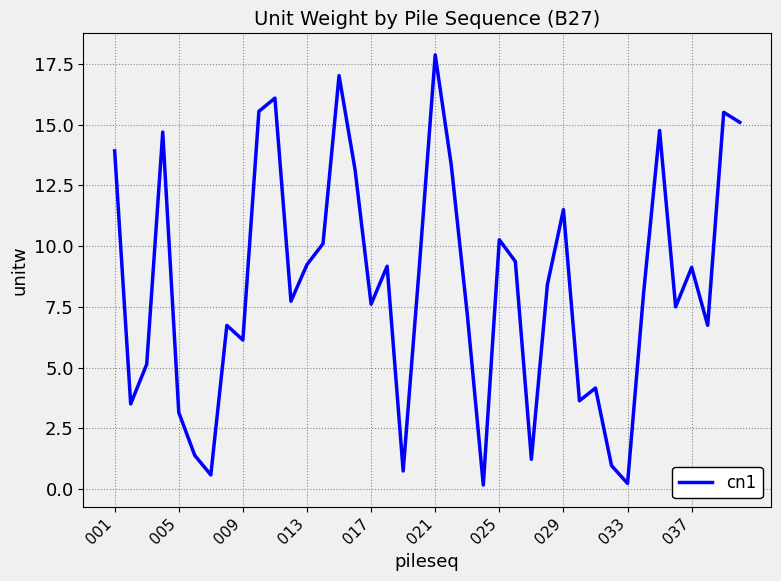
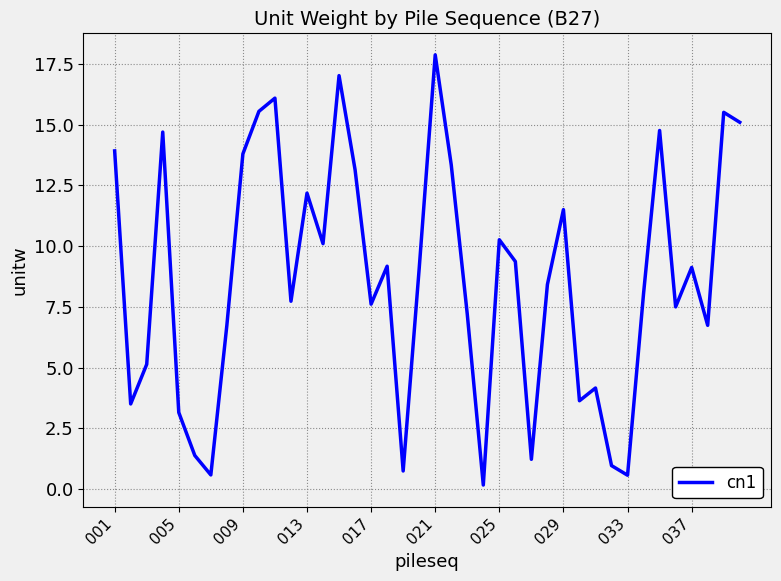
009: 6.1 -> 13.8
013: 9.2 -> 12.2
033: 0.2 -> 0.6
